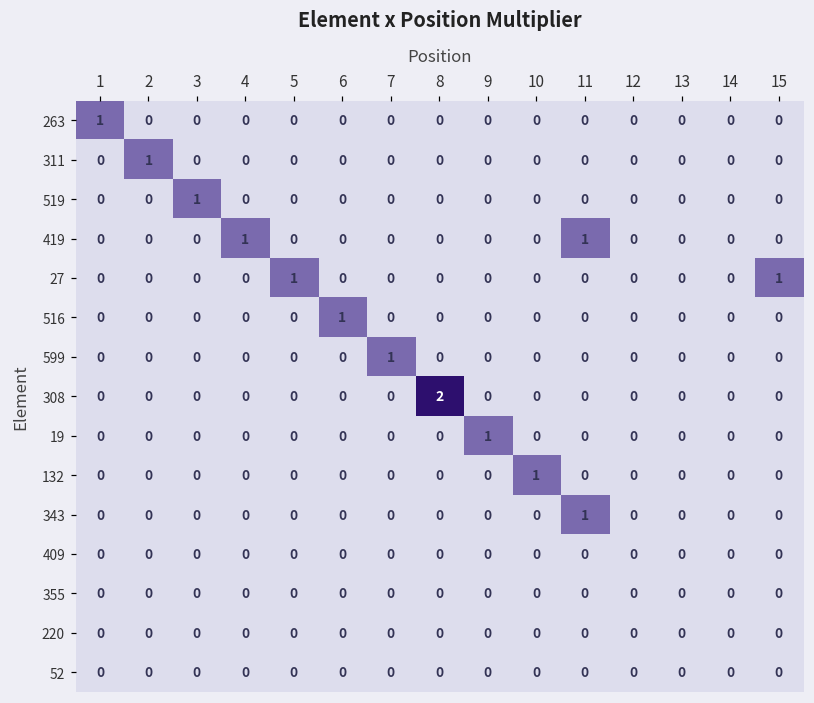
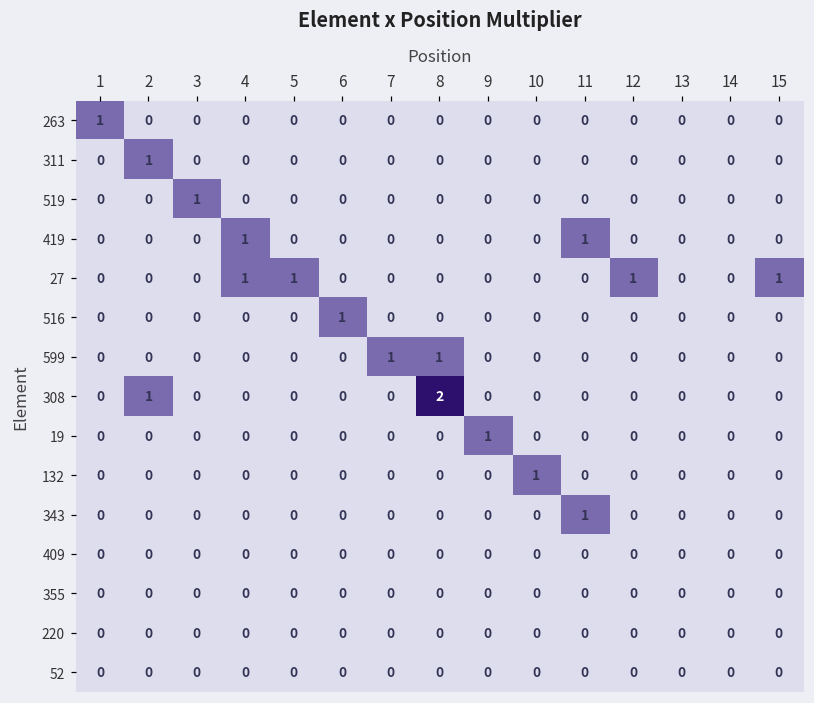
27, 4: 0 -> 1
27, 12: 0 -> 1
599, 8: 0 -> 1
308, 2: 0 -> 1
